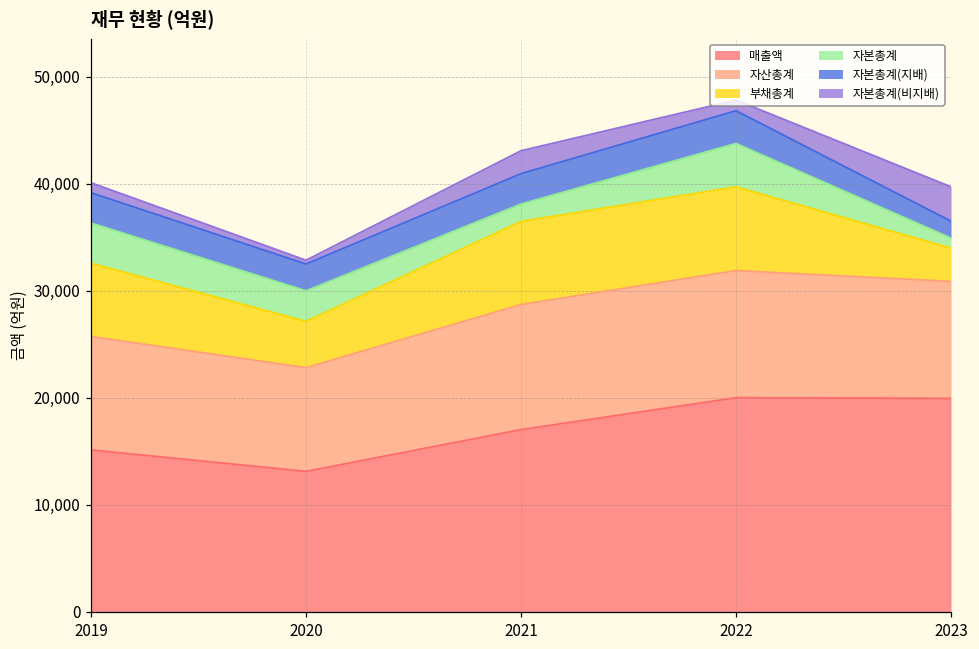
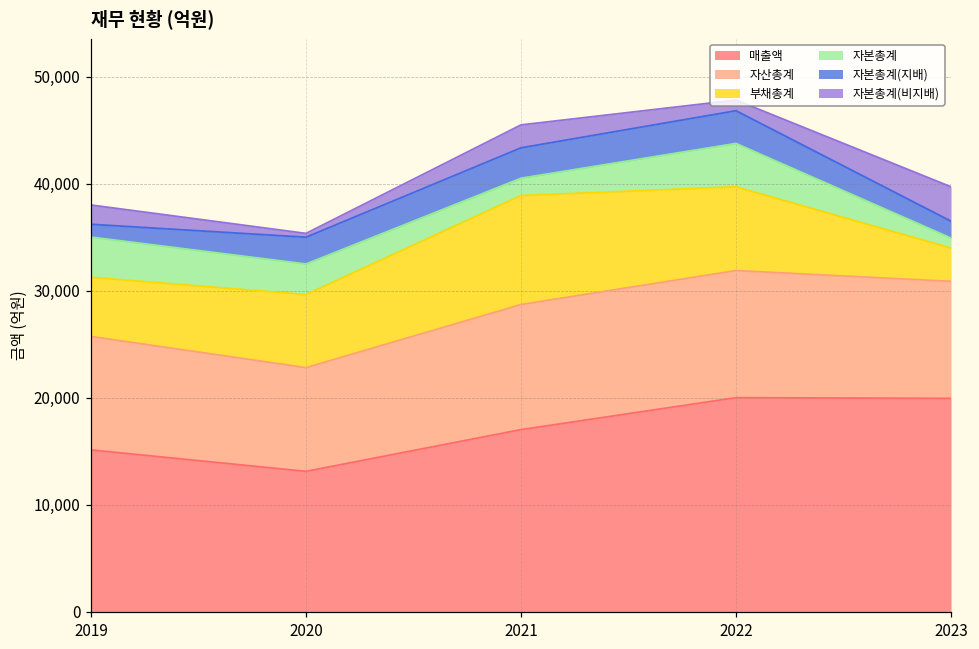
부채총계, 2019: 7,000 -> 6,000
자본총계(지배), 2019: 3,000 -> 1,000
자본총계(비지배), 2019: 1,000 -> 2,000
부채총계, 2020: 4,000 -> 7,000
부채총계, 2021: 8,000 -> 10,000
